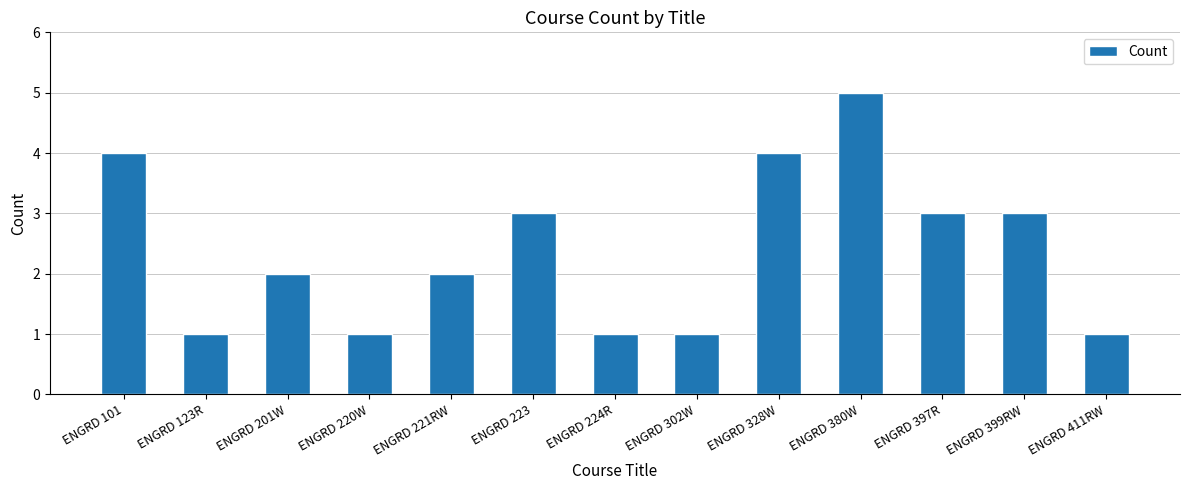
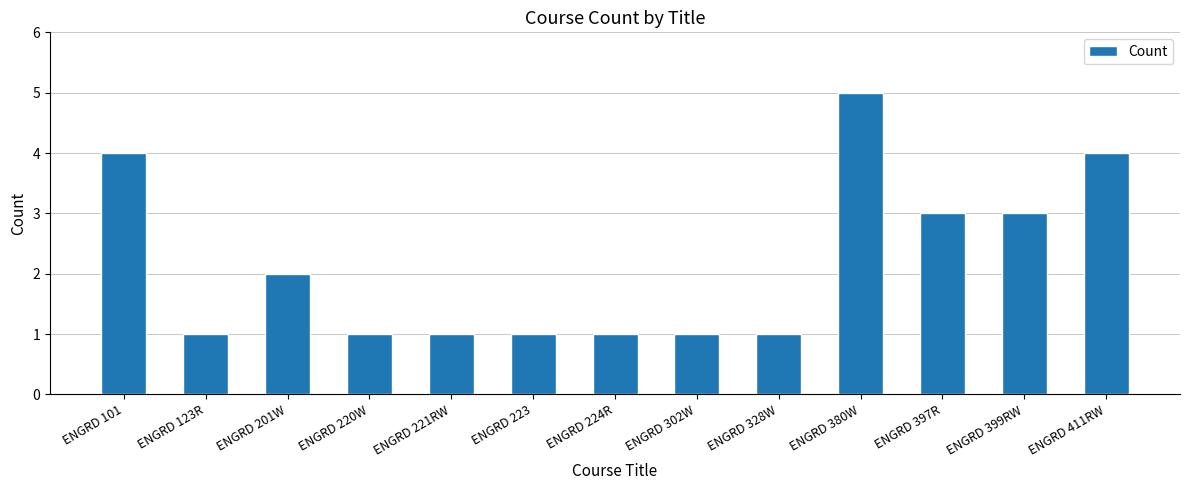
ENGRD 221RW: 2 -> 1
ENGRD 223: 3 -> 1
ENGRD 328W: 4 -> 1
ENGRD 411RW: 1 -> 4
